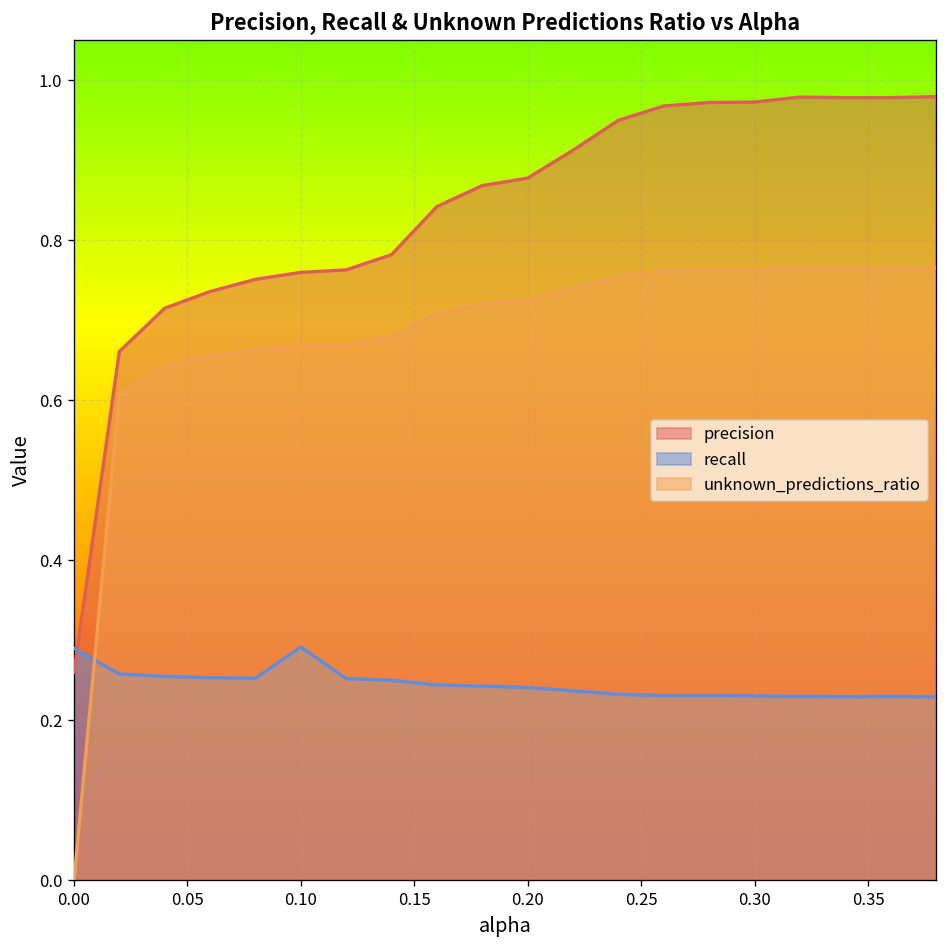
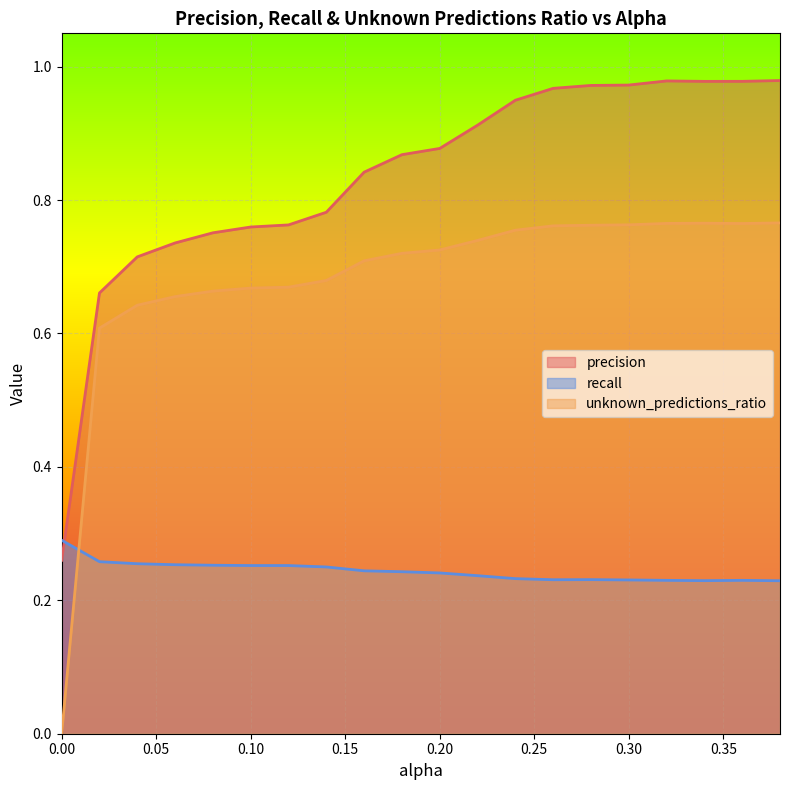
recall, 0.10: 0.29 -> 0.25
